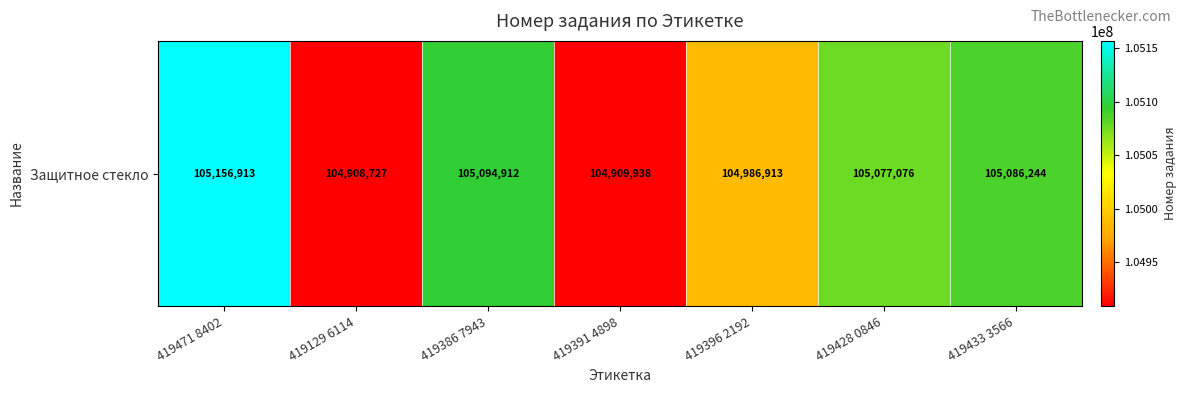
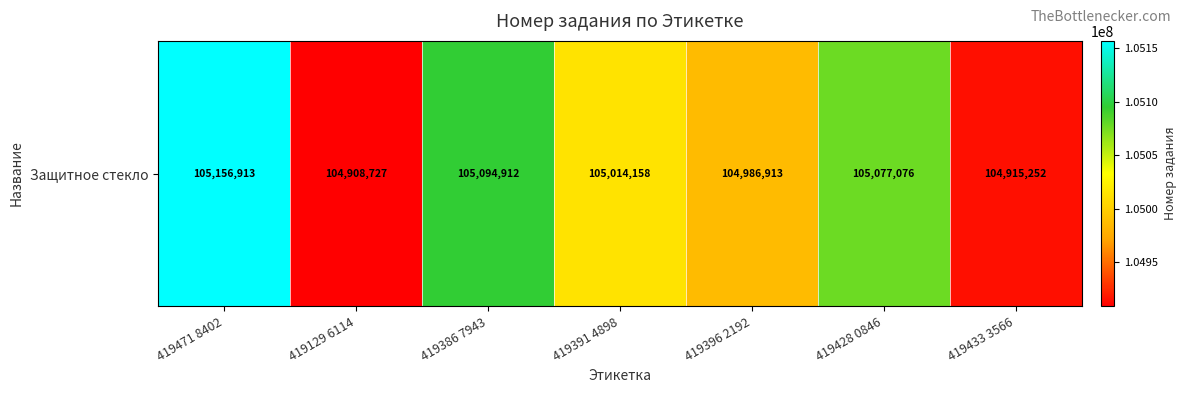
Защитное стекло, 419391 4898: 104,909,938 -> 105,014,158
Защитное стекло, 419433 3566: 105,086,244 -> 104,915,252
